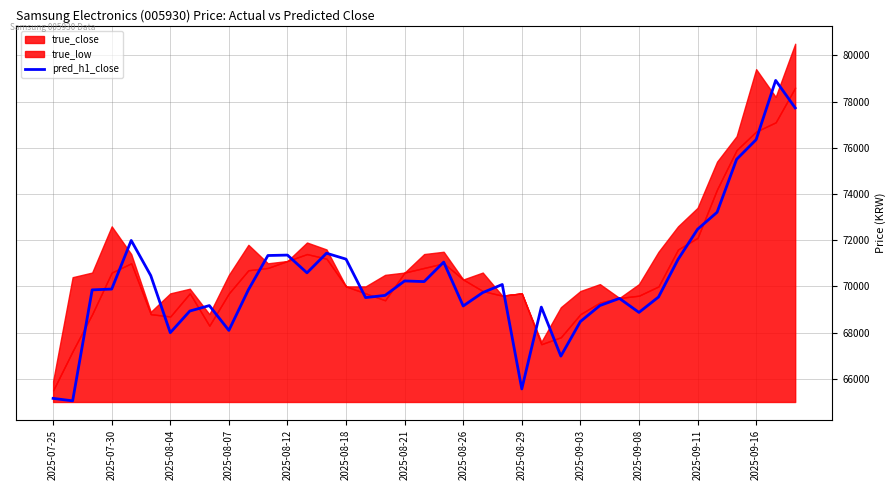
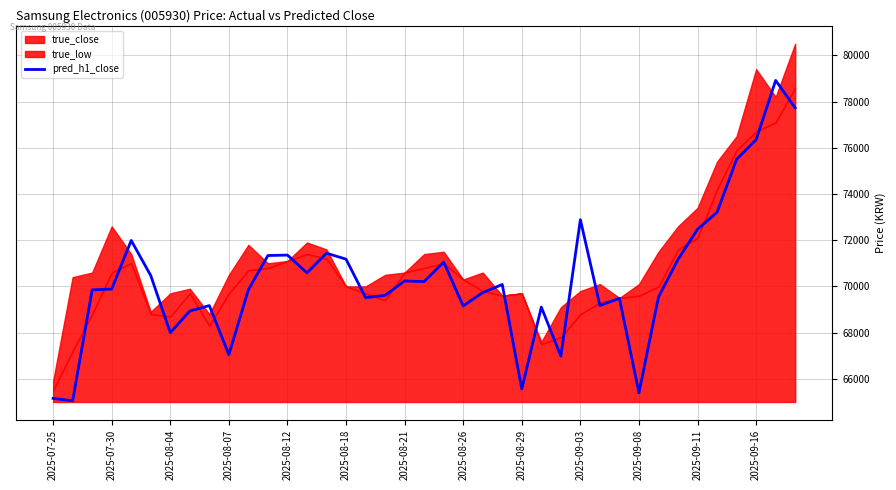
pred_h1_close, 2025-08-07: 68100 -> 67000
pred_h1_close, 2025-09-03: 68500 -> 72900
pred_h1_close, 2025-09-08: 68900 -> 65400
